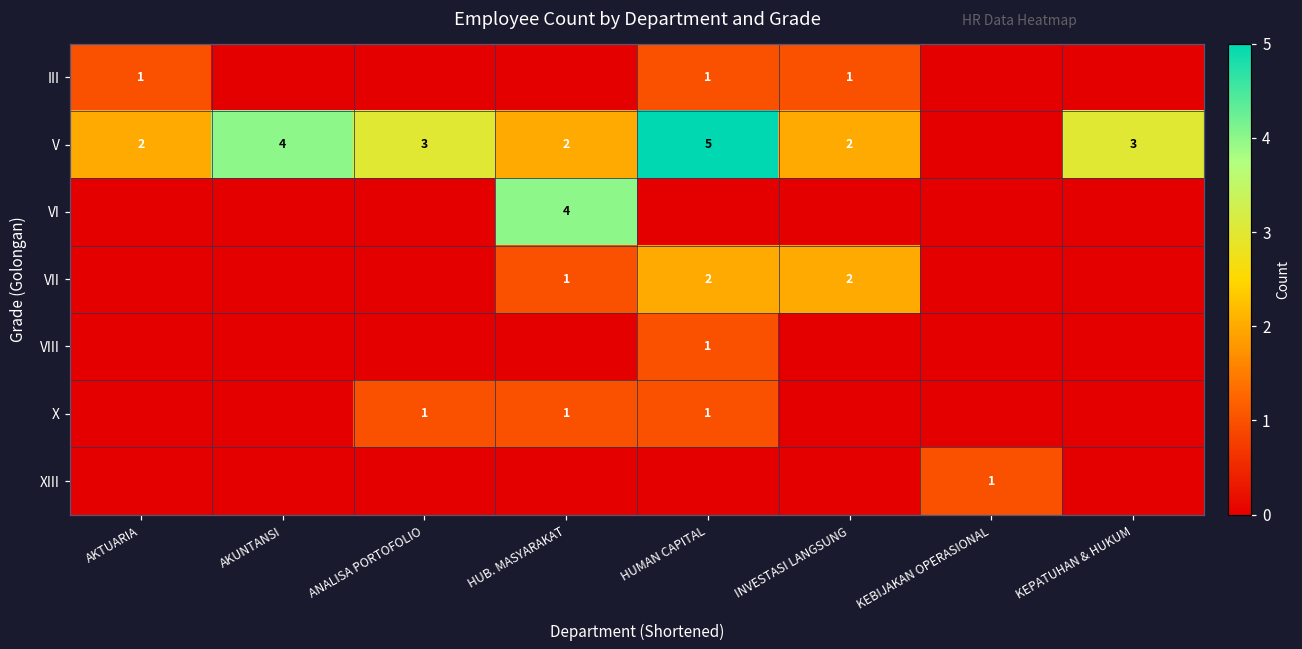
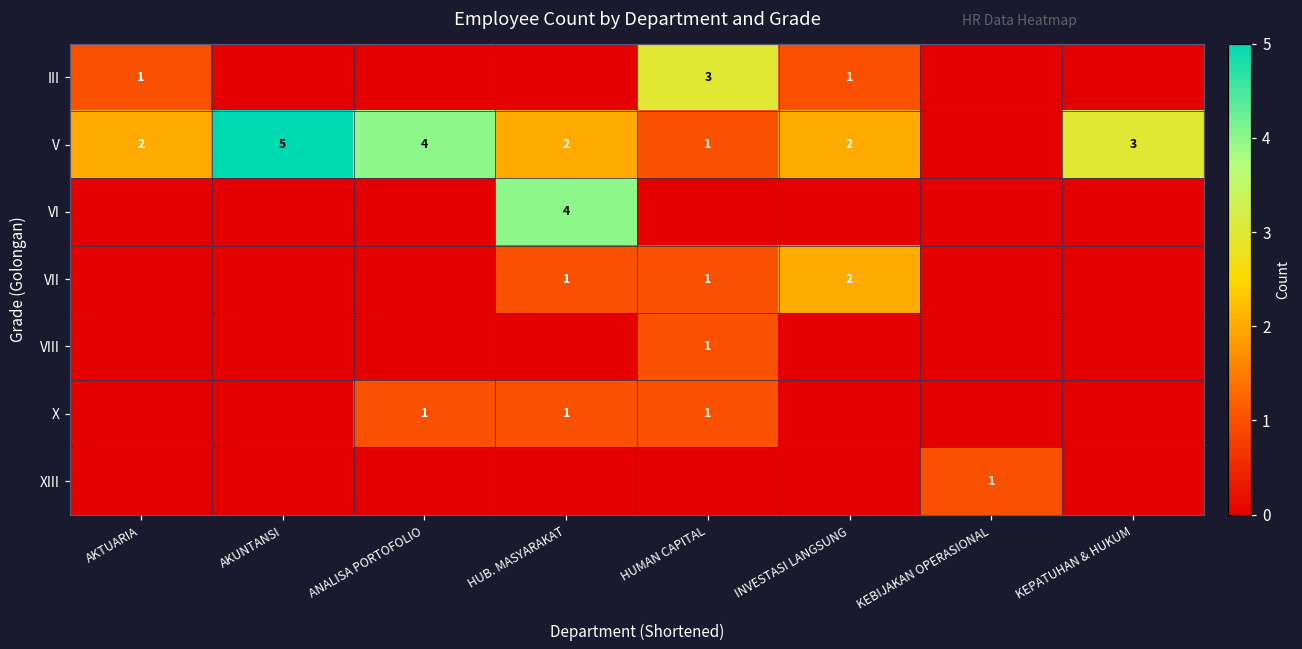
III, HUMAN CAPITAL: 1 -> 3
V, AKUNTANSI: 4 -> 5
V, ANALISA PORTOFOLIO: 3 -> 4
V, HUMAN CAPITAL: 5 -> 1
VII, HUMAN CAPITAL: 2 -> 1
